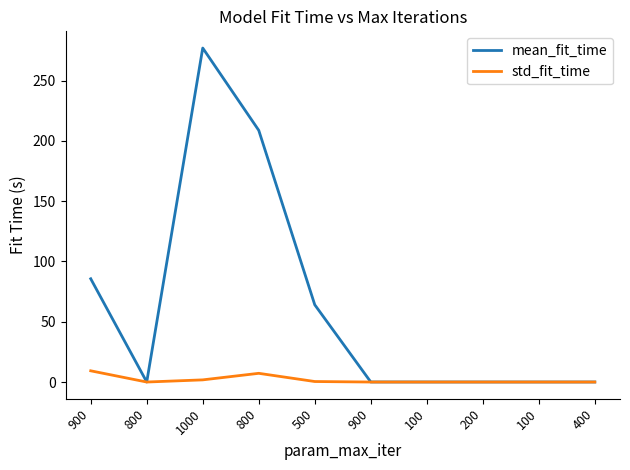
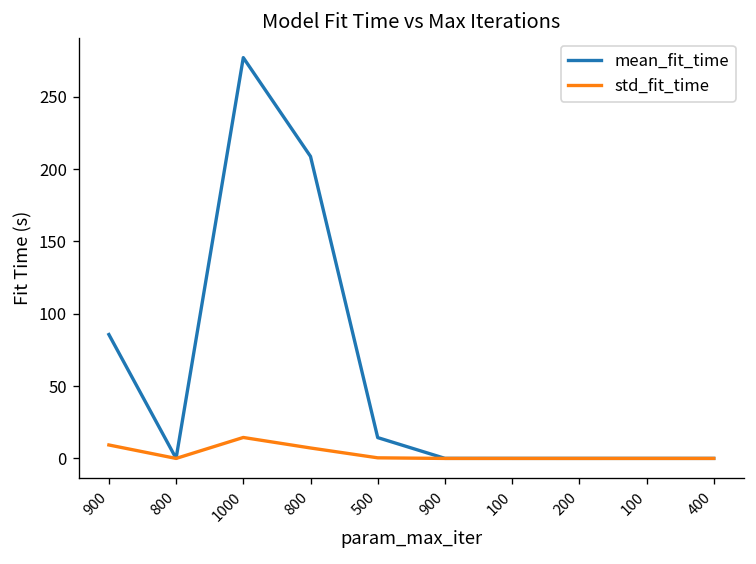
std_fit_time, 1000: 2 -> 14
mean_fit_time, 500: 64 -> 14
